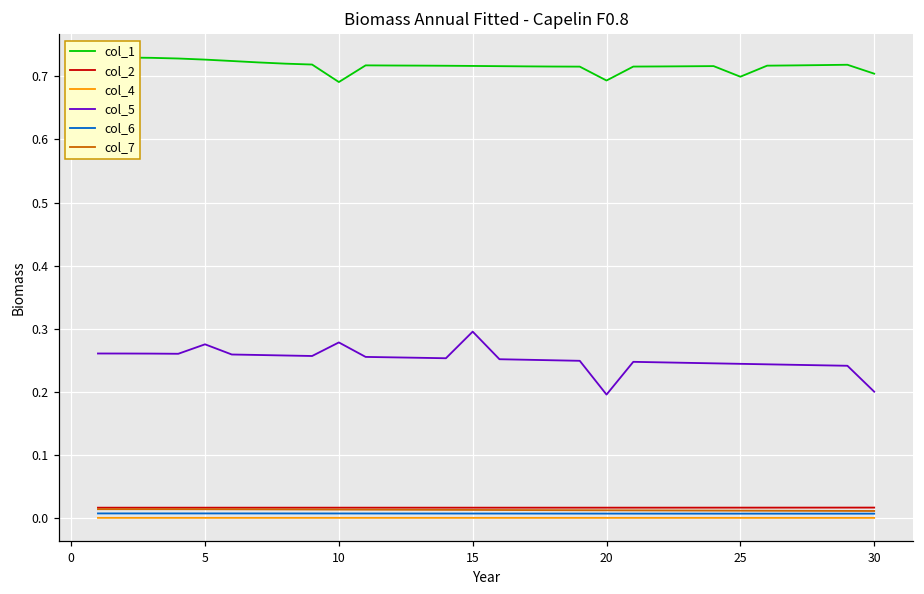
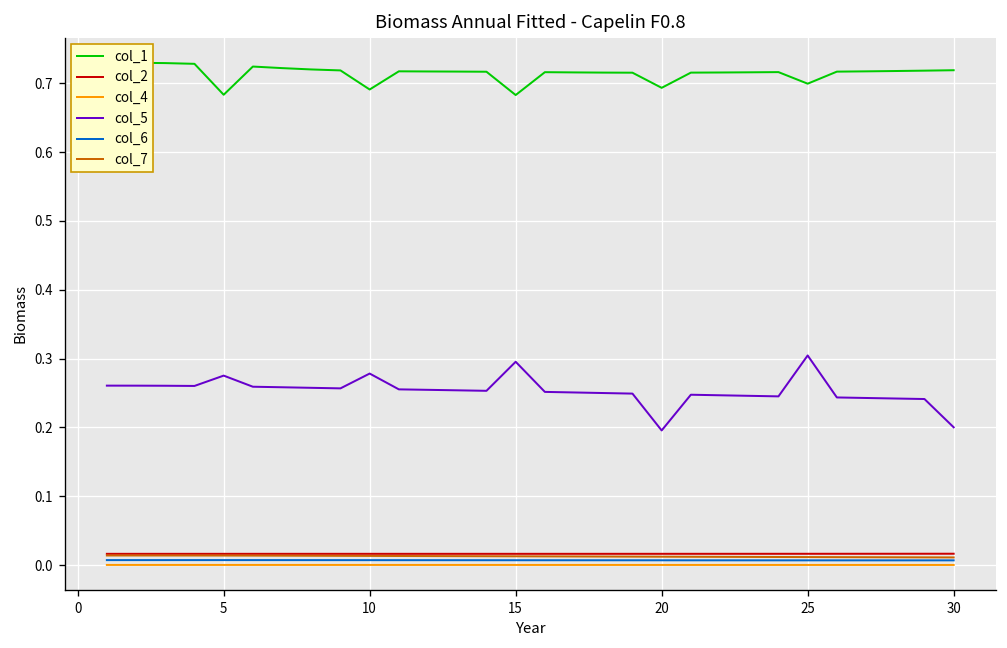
col_1, 5: 0.73 -> 0.68
col_1, 15: 0.72 -> 0.68
col_5, 25: 0.24 -> 0.30
col_1, 30: 0.70 -> 0.72
